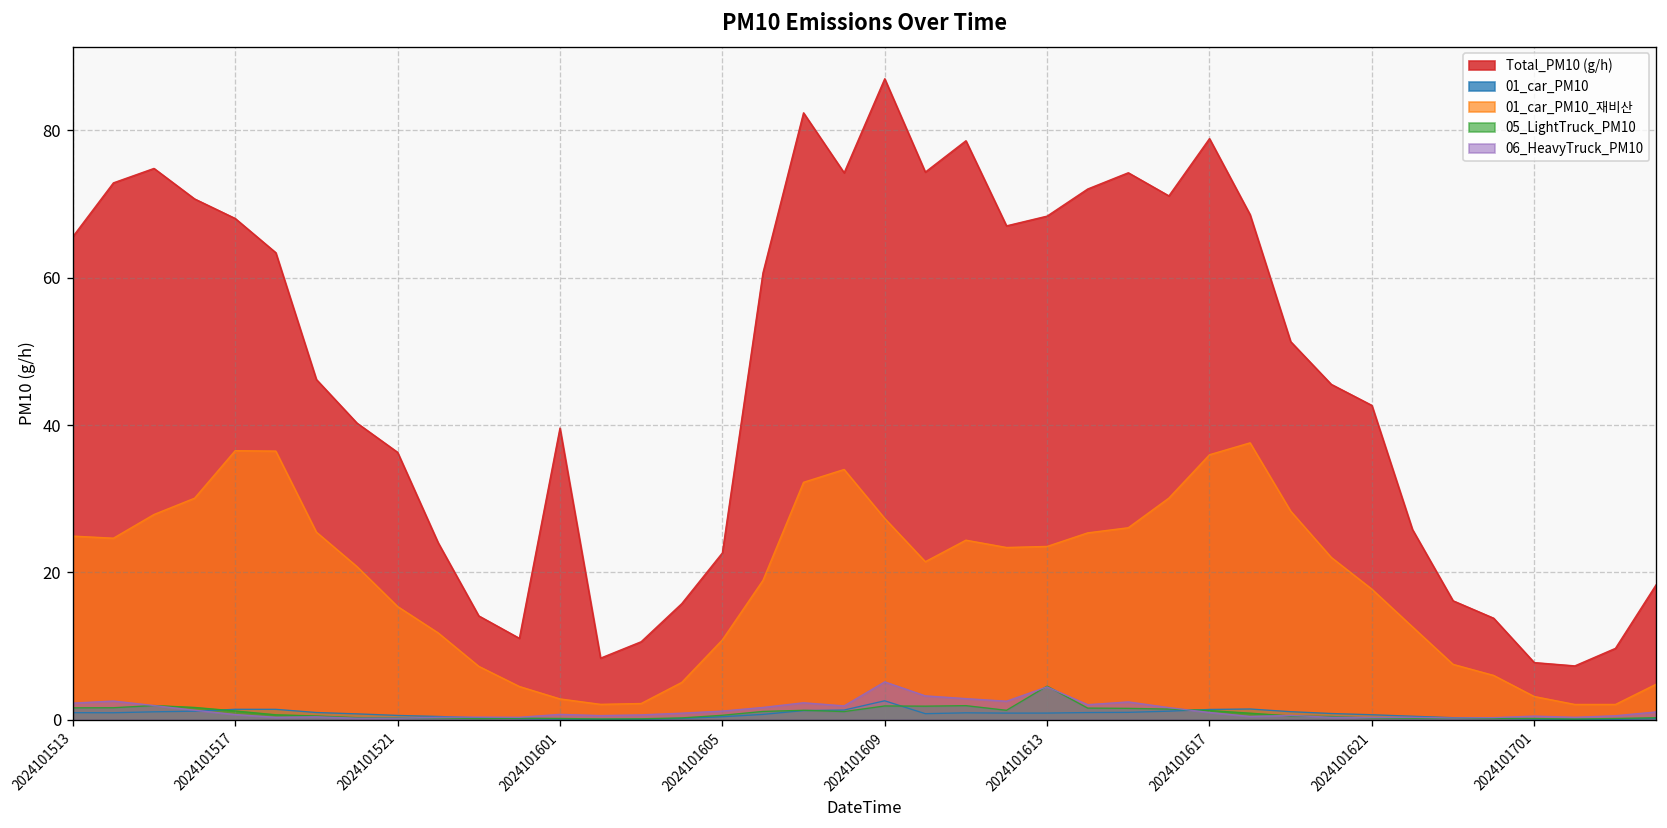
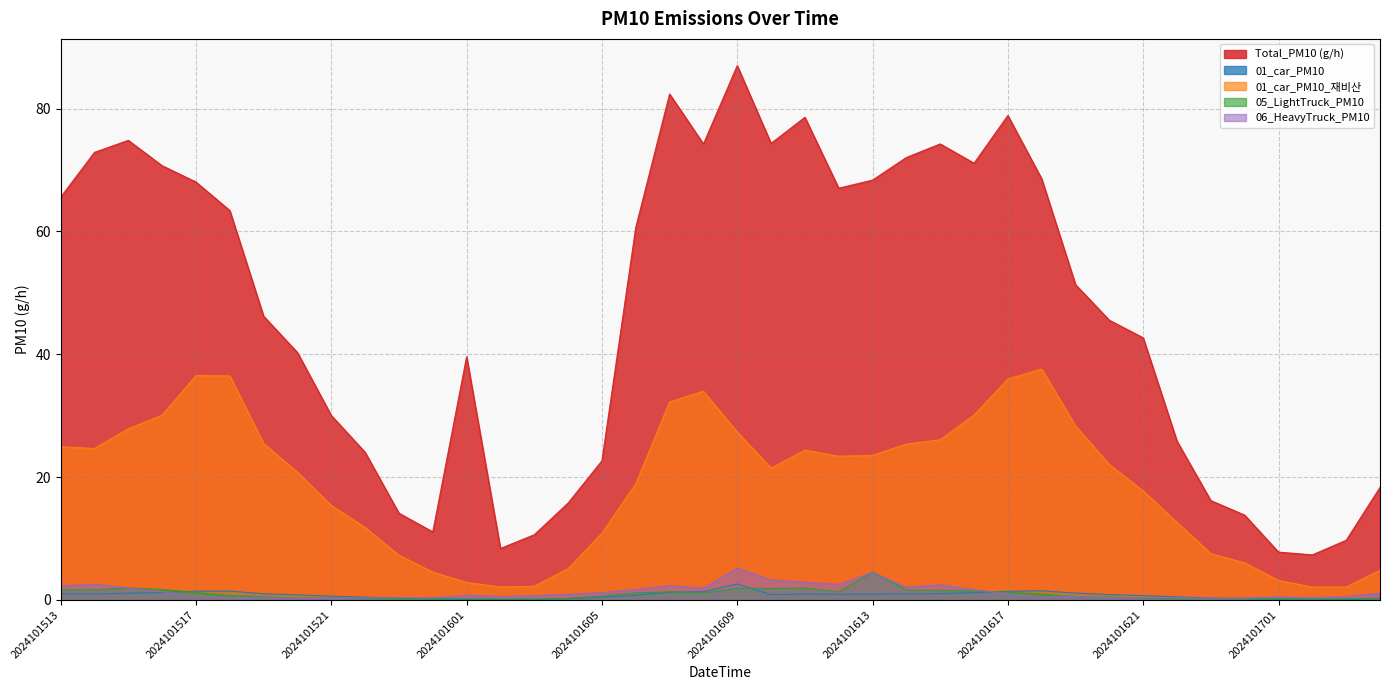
Total_PM10 (g/h), 2024101521: 36 -> 30
